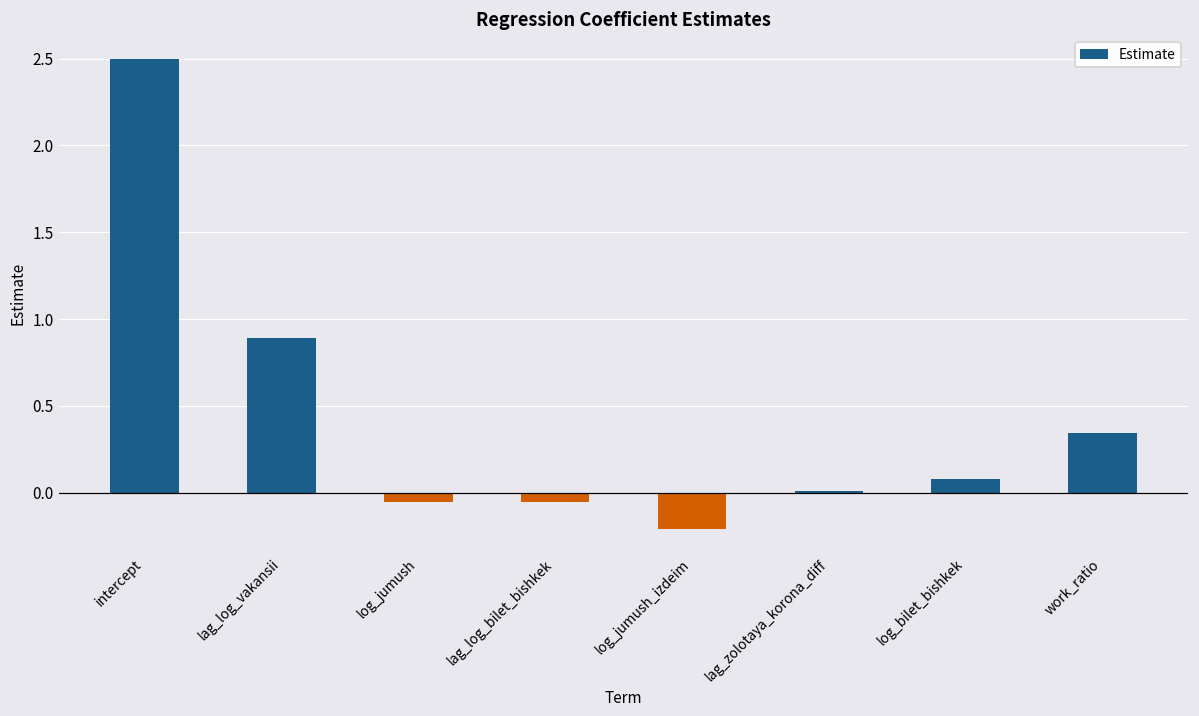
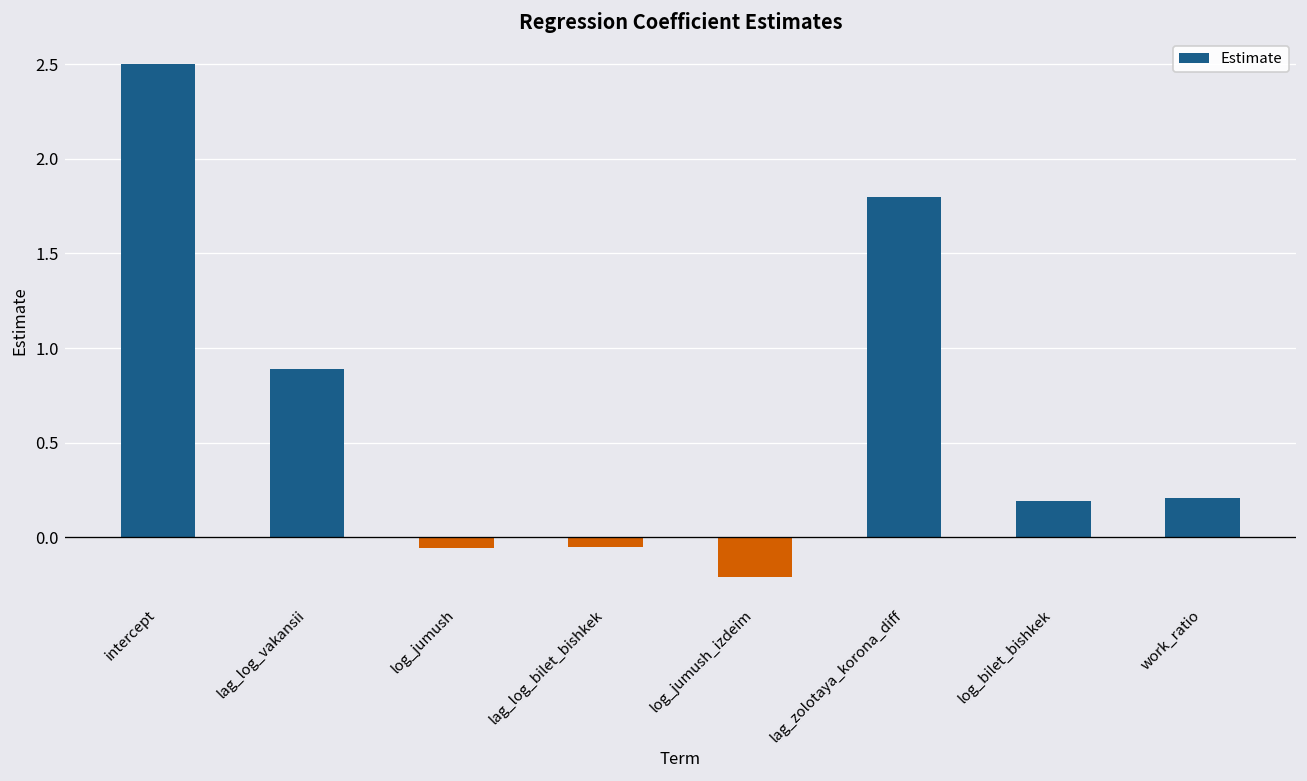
lag_zolotaya_korona_diff: 0.01 -> 1.80
log_bilet_bishkek: 0.08 -> 0.19
work_ratio: 0.35 -> 0.21
